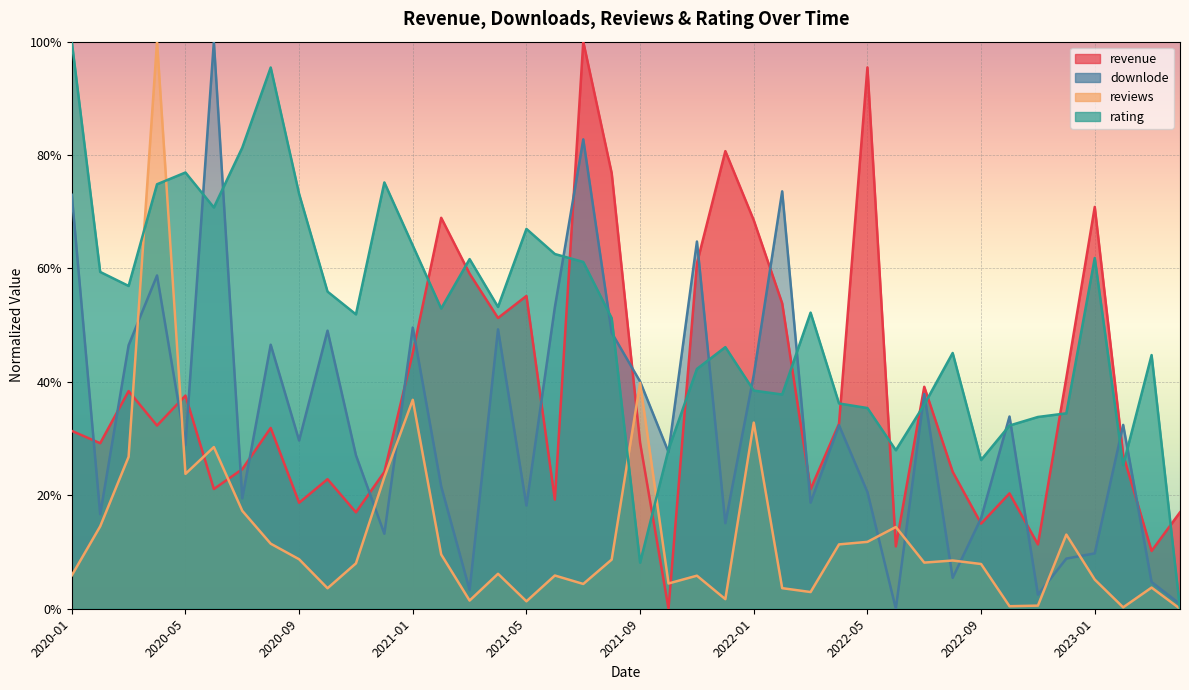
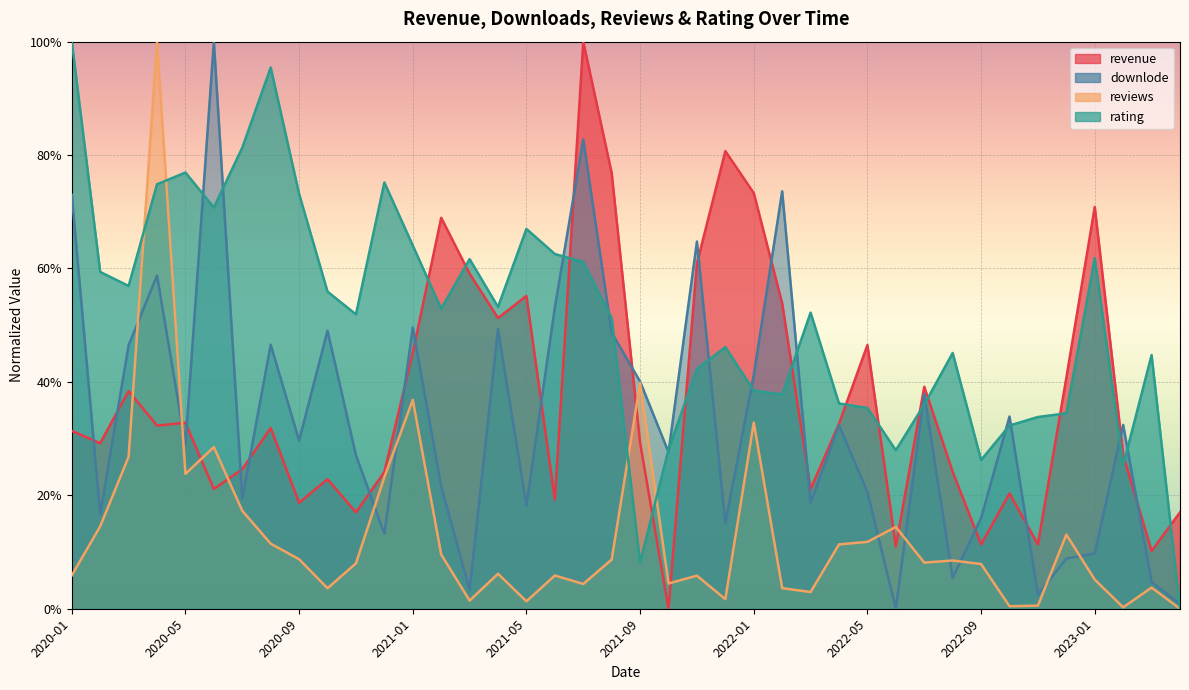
revenue, 2020-05: 38% -> 33%
revenue, 2022-01: 69% -> 73%
revenue, 2022-05: 95% -> 46%
revenue, 2022-09: 15% -> 11%
